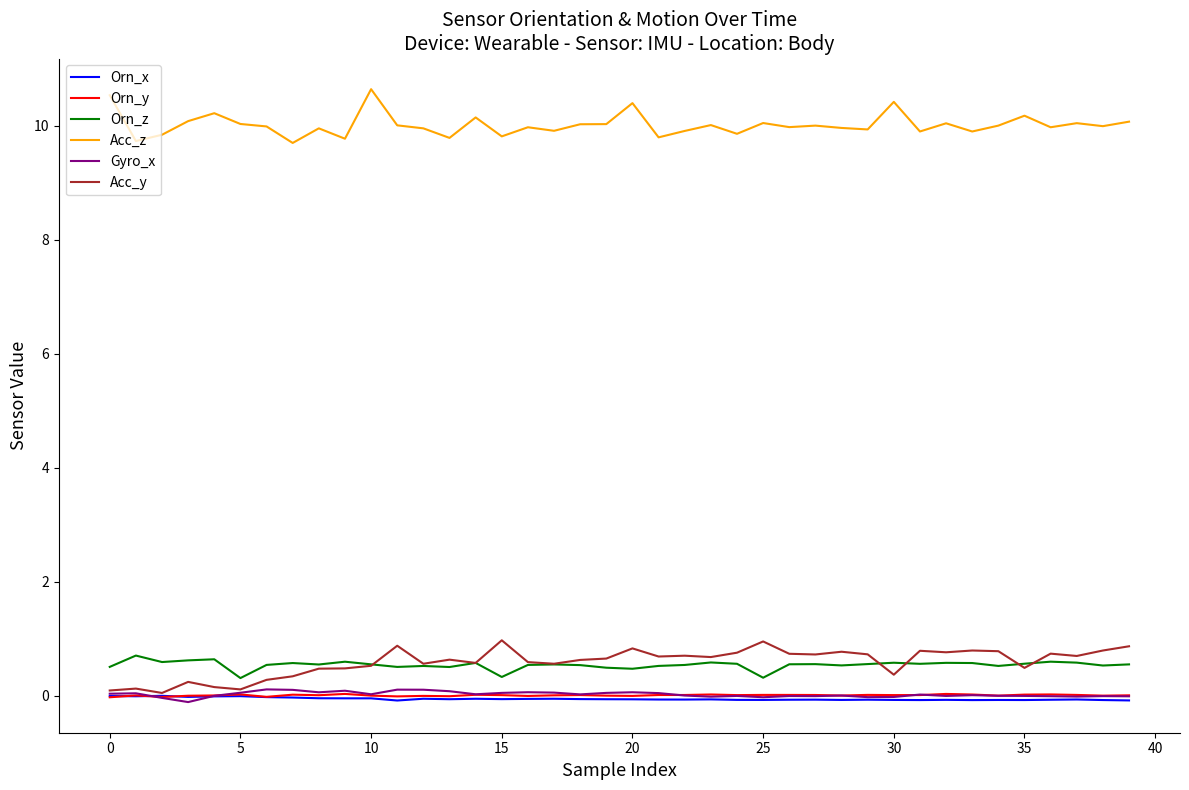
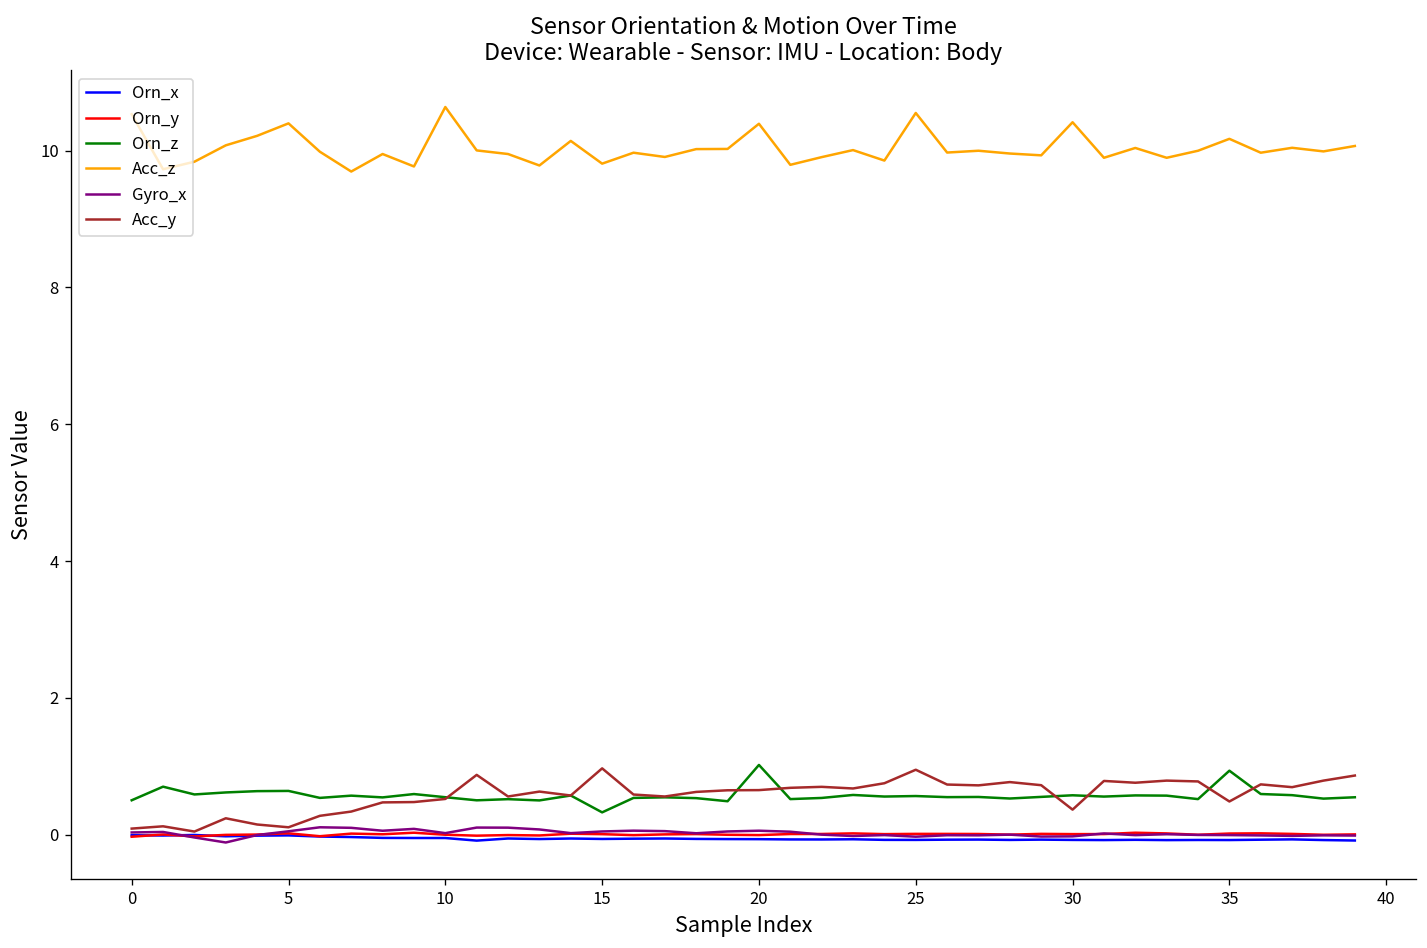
Orn_z, 5: 0.3 -> 0.6
Acc_z, 5: 10.0 -> 10.4
Orn_z, 20: 0.5 -> 1.0
Acc_y, 20: 0.8 -> 0.7
Orn_z, 25: 0.3 -> 0.6
Acc_z, 25: 10.0 -> 10.6
Orn_z, 35: 0.6 -> 0.9
